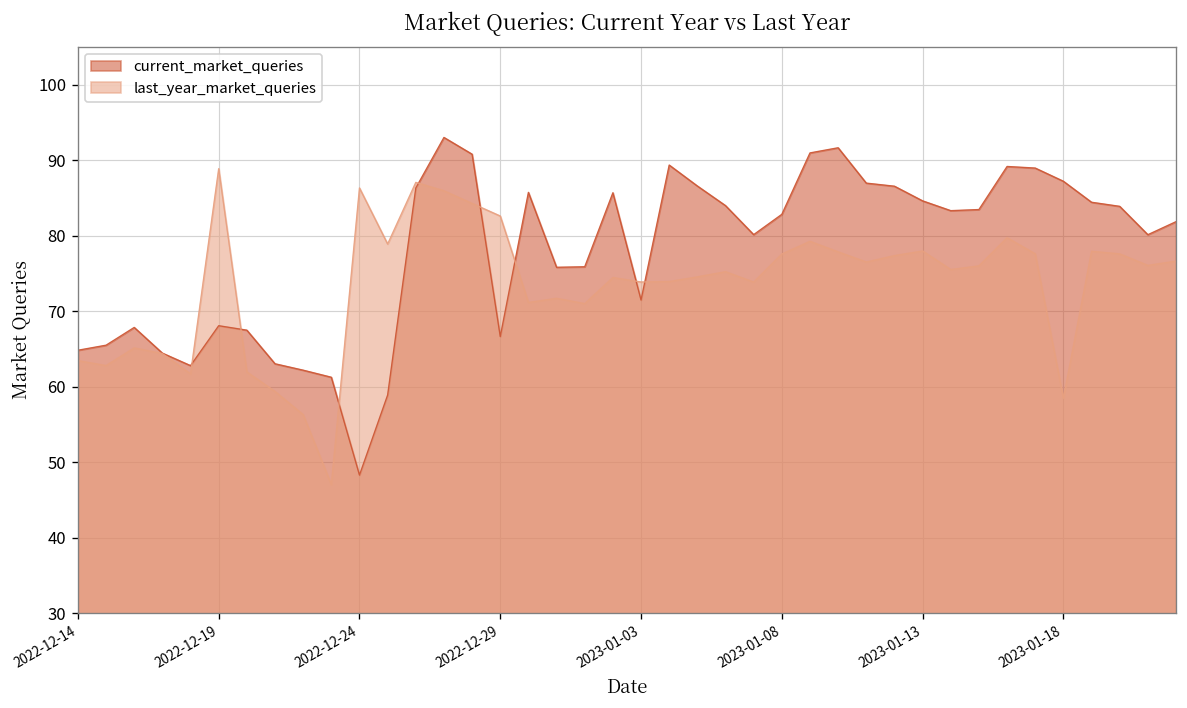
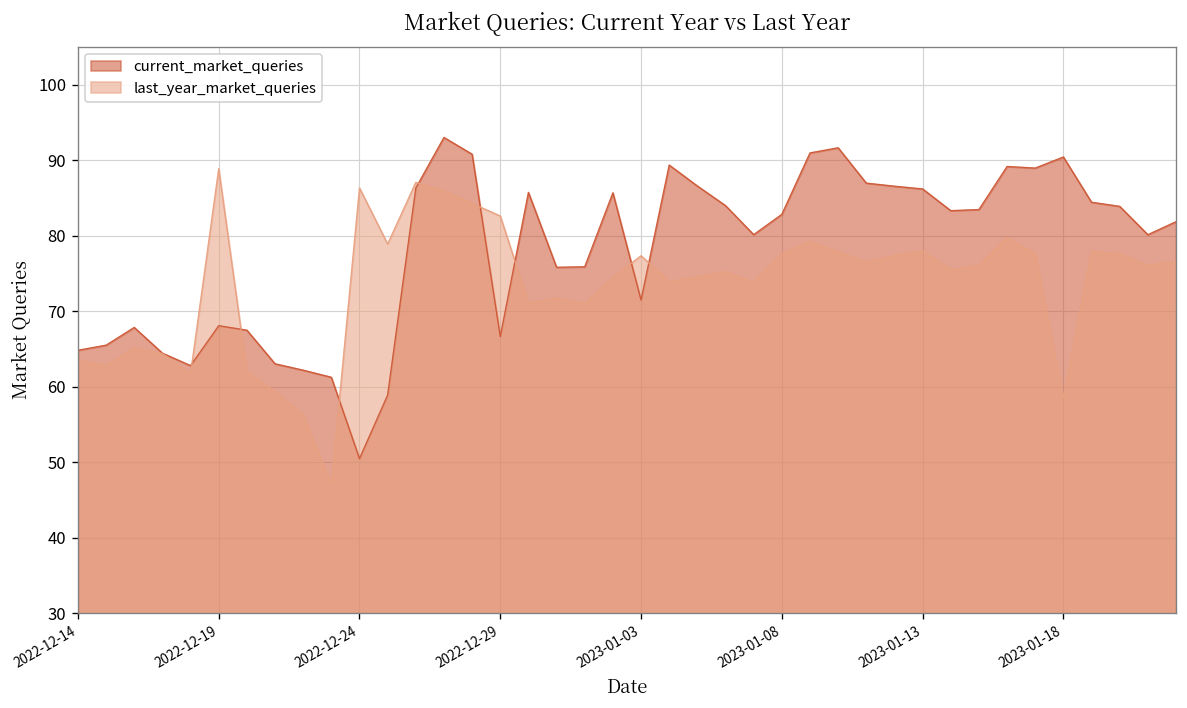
current_market_queries, 2022-12-24: 48 -> 50
last_year_market_queries, 2023-01-03: 74 -> 77
current_market_queries, 2023-01-13: 85 -> 86
current_market_queries, 2023-01-18: 87 -> 90
